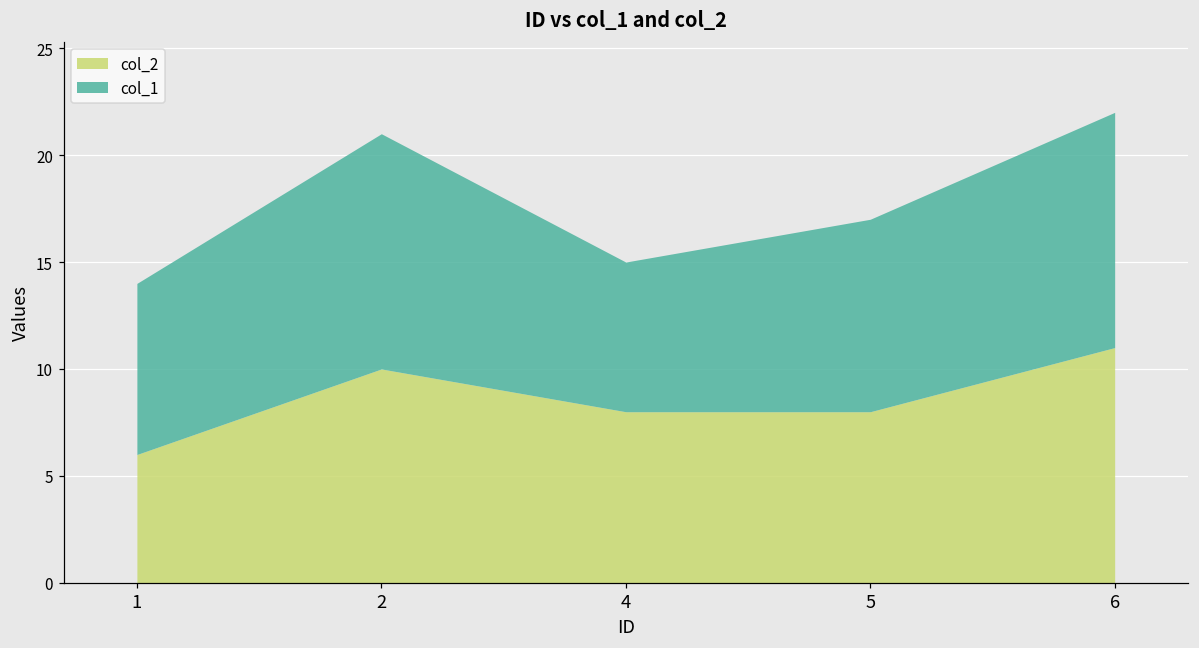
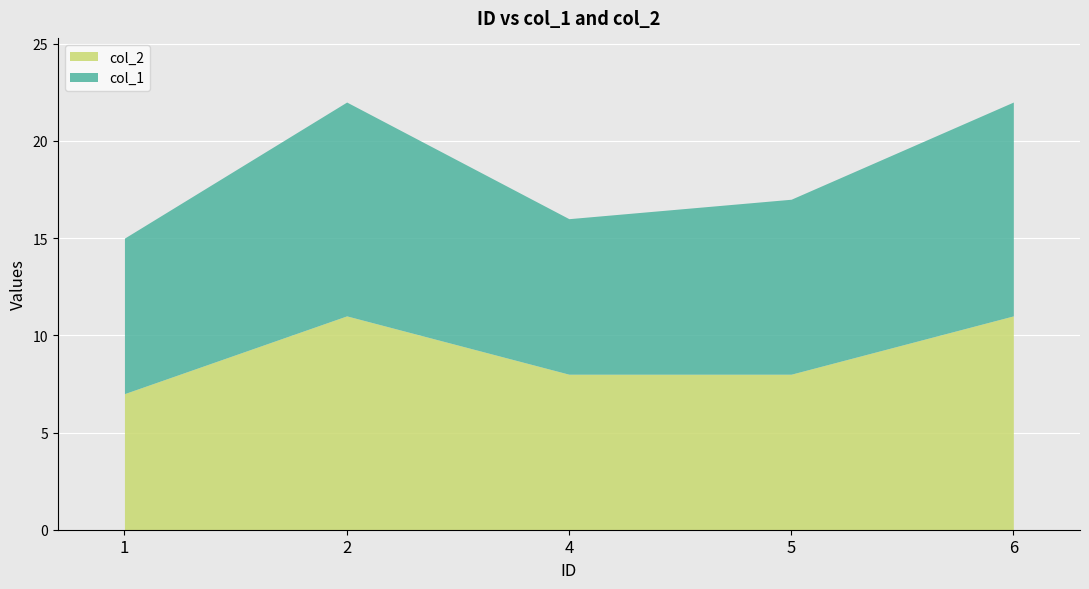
col_2, 1: 6 -> 7
col_2, 2: 10 -> 11
col_1, 4: 7 -> 8
